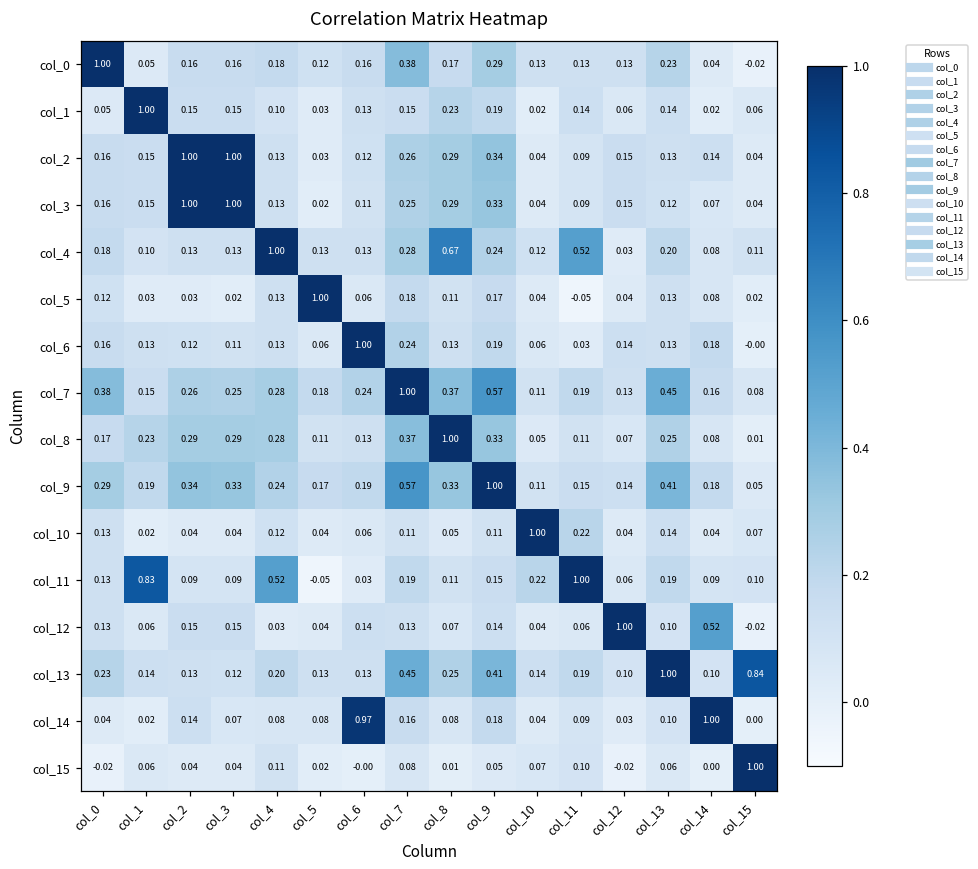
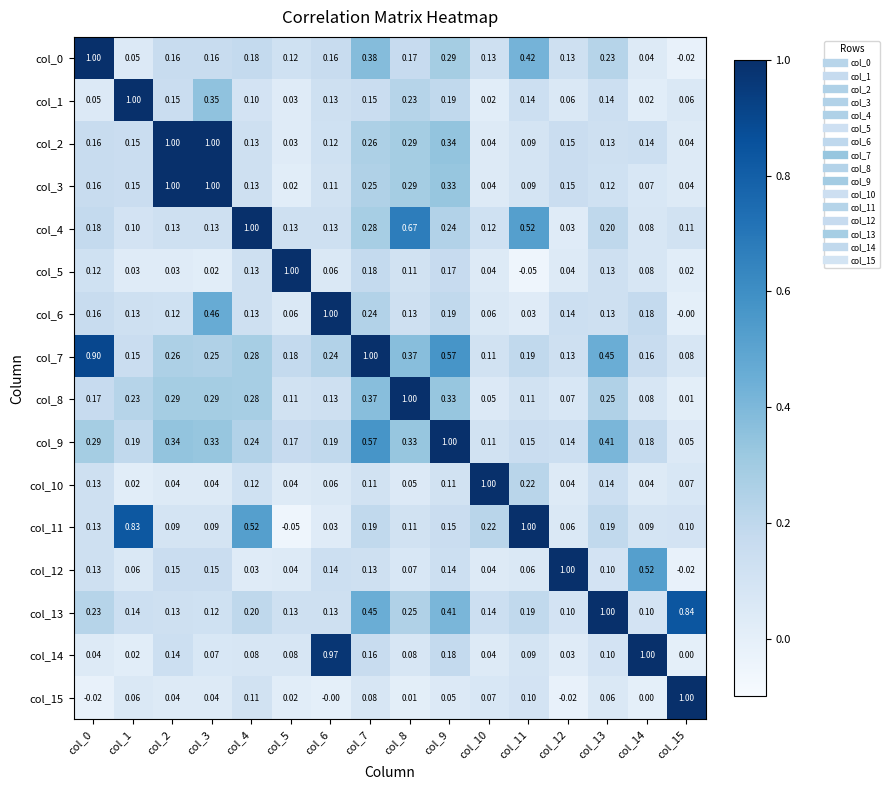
col_0, col_11: 0.13 -> 0.42
col_1, col_3: 0.15 -> 0.35
col_6, col_3: 0.11 -> 0.46
col_7, col_0: 0.38 -> 0.90
